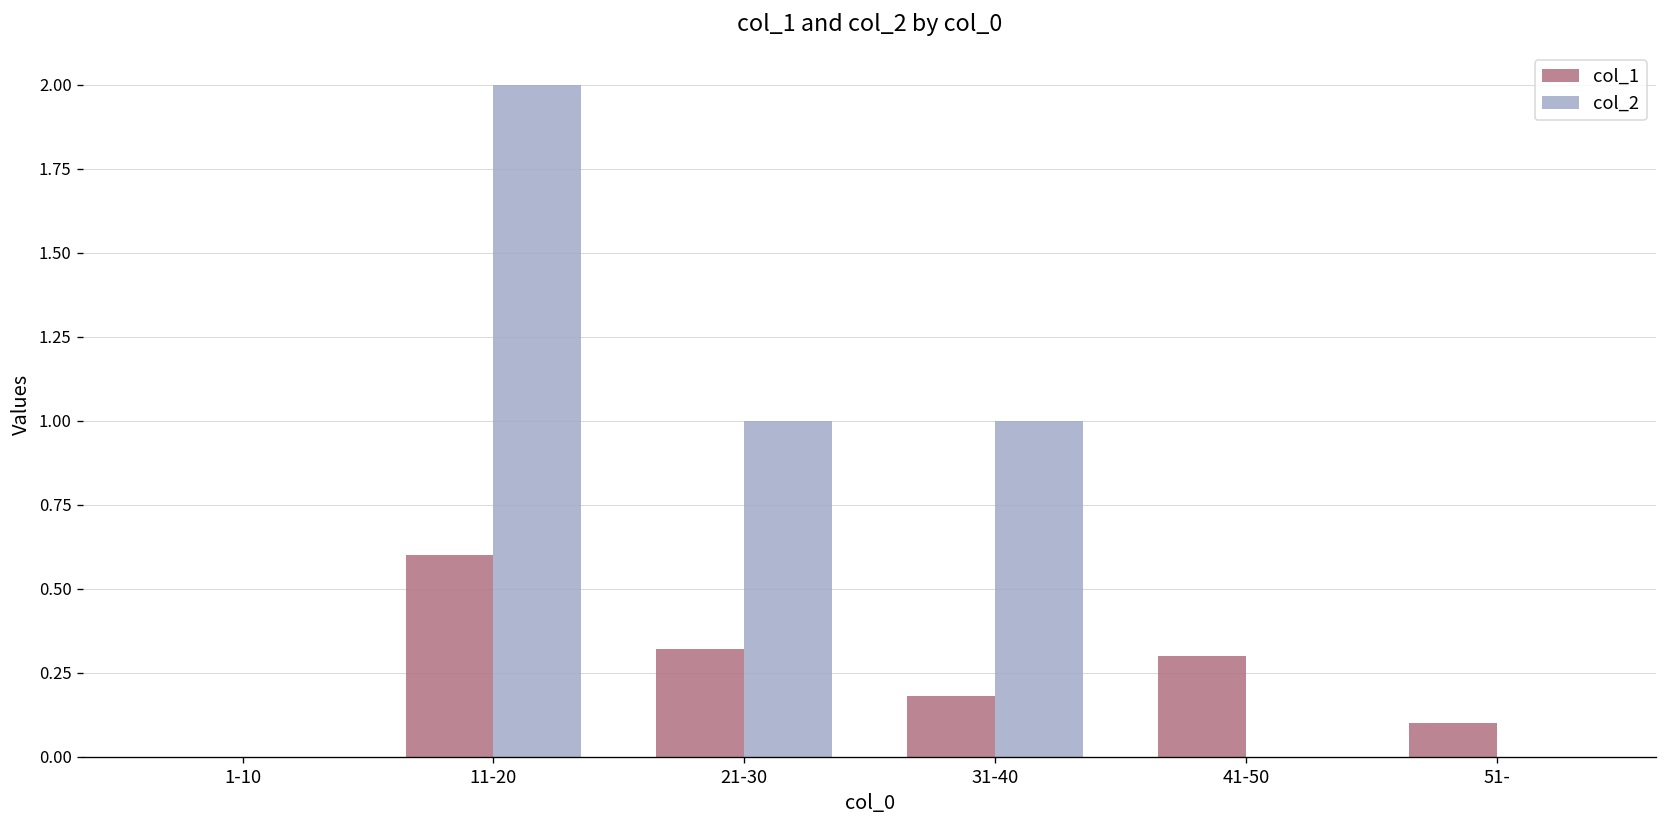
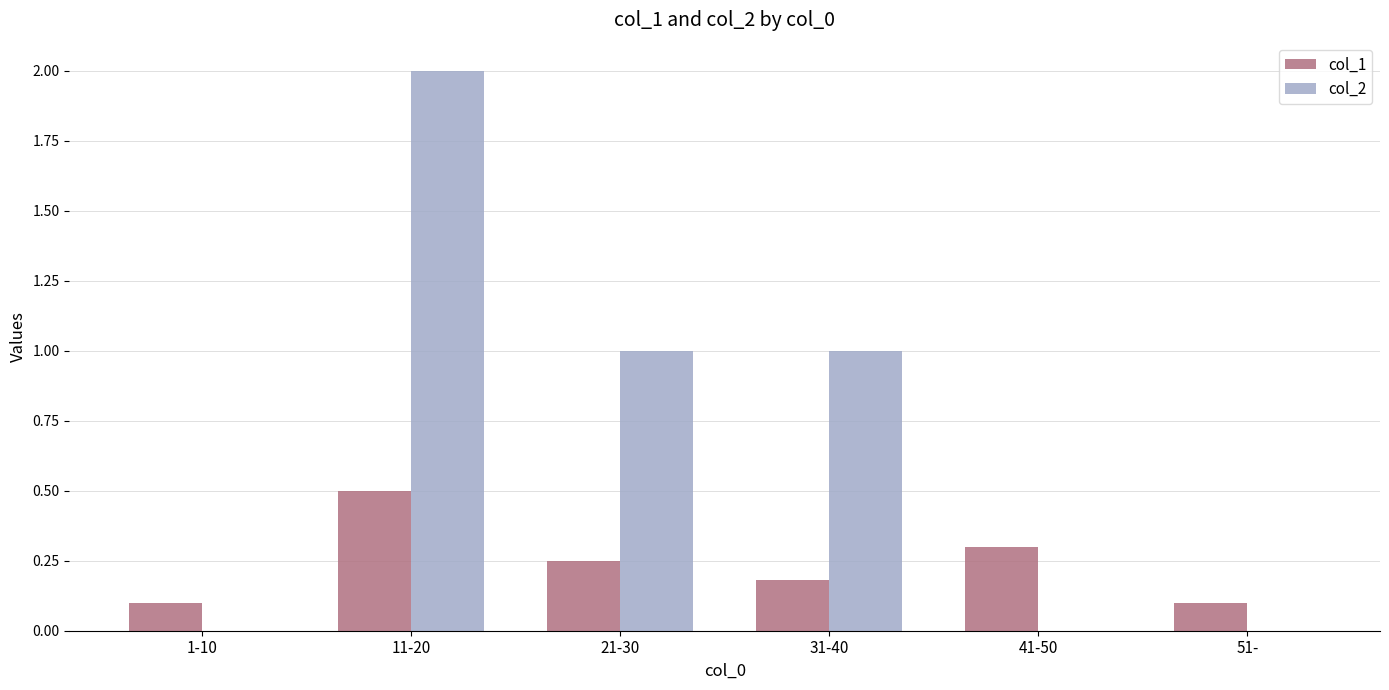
col_1, 1-10: 0.0 -> 0.1
col_1, 11-20: 0.6 -> 0.5
col_1, 21-30: 0.32 -> 0.25
